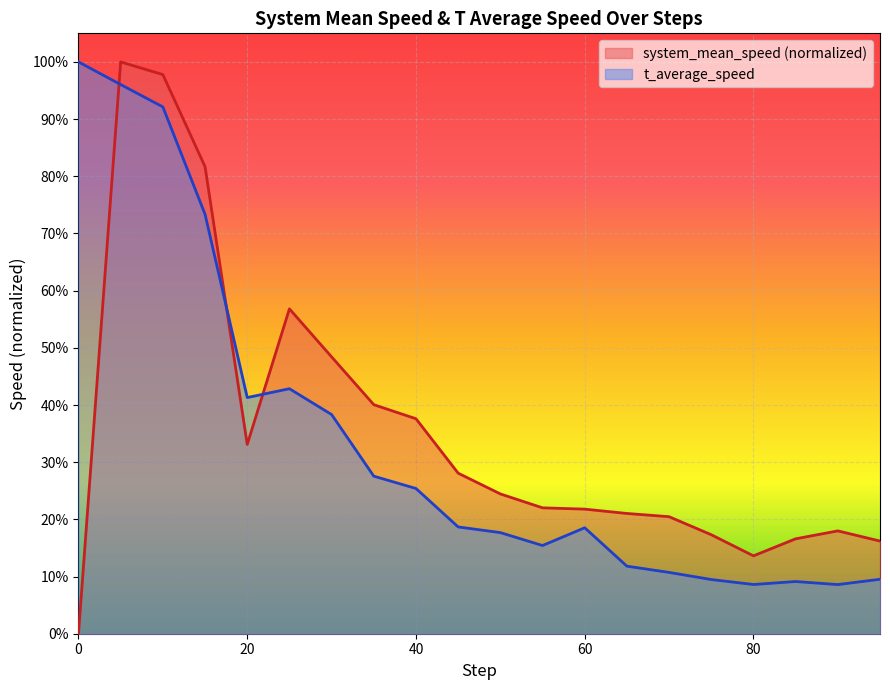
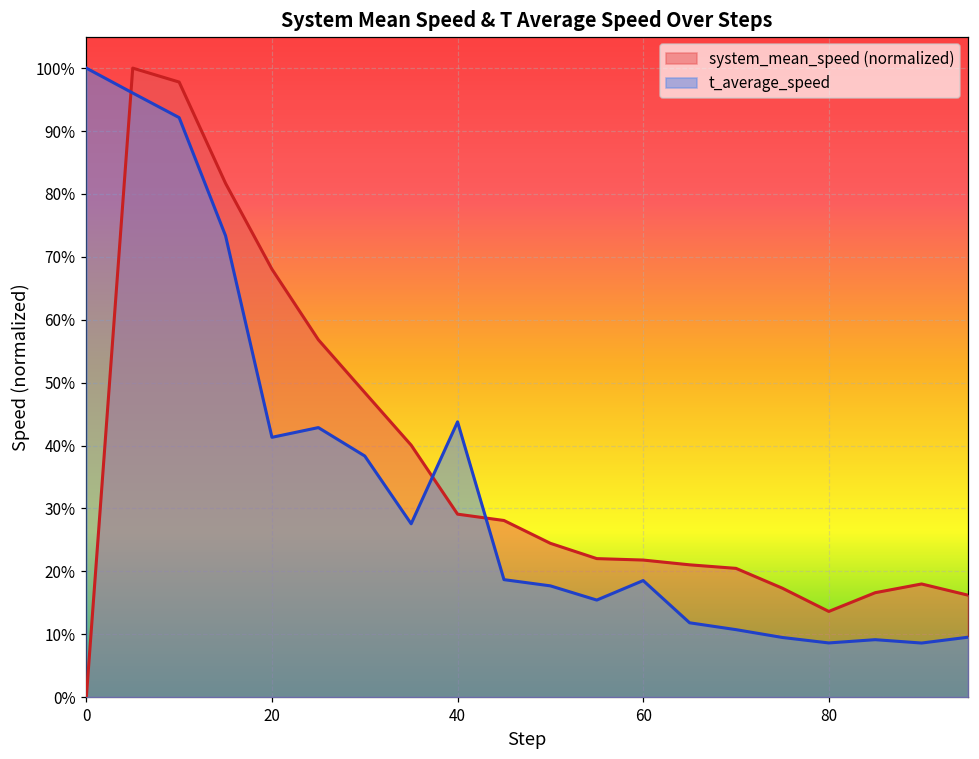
system_mean_speed (normalized), 20: 33% -> 68%
system_mean_speed (normalized), 40: 38% -> 29%
t_average_speed, 40: 25% -> 44%
